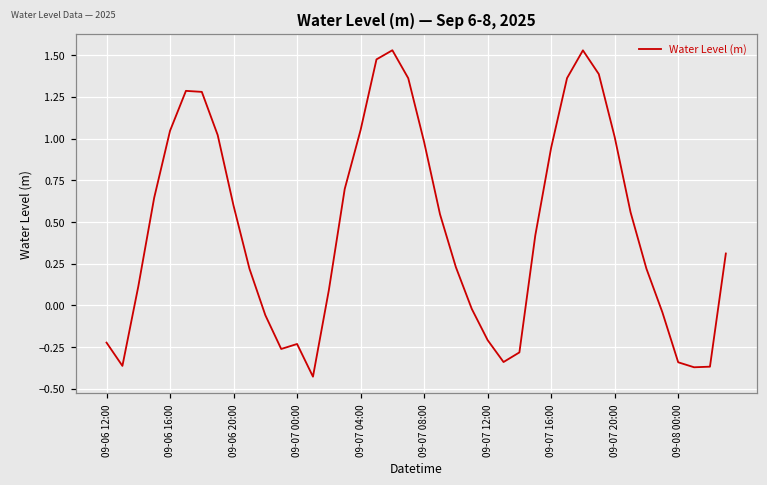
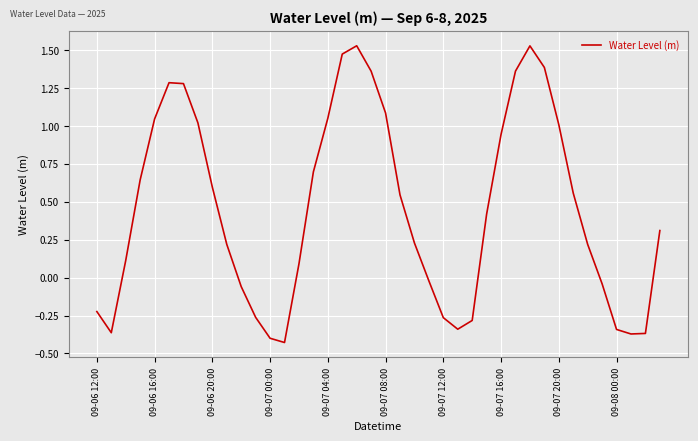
09-07 00:00: -0.23 -> -0.40
09-07 08:00: 0.98 -> 1.09
09-07 12:00: -0.21 -> -0.26
